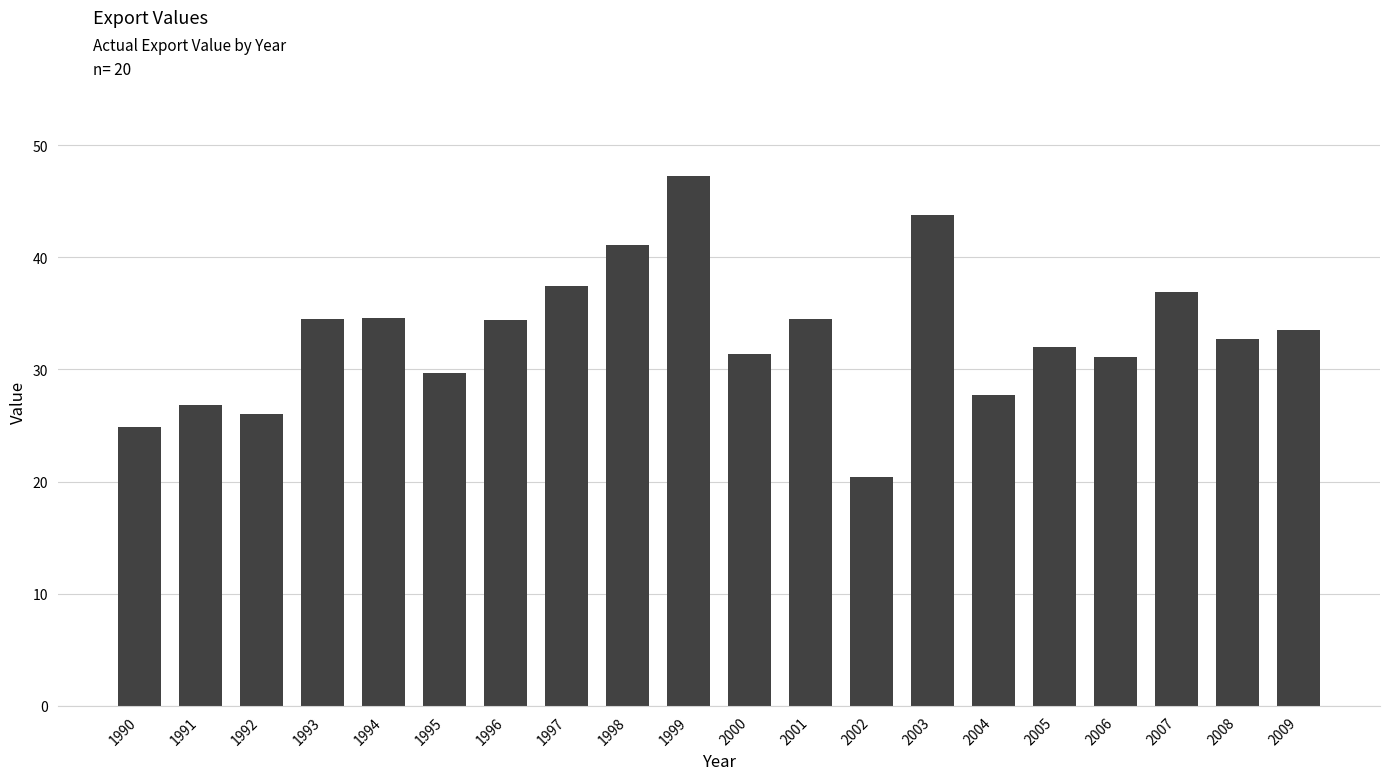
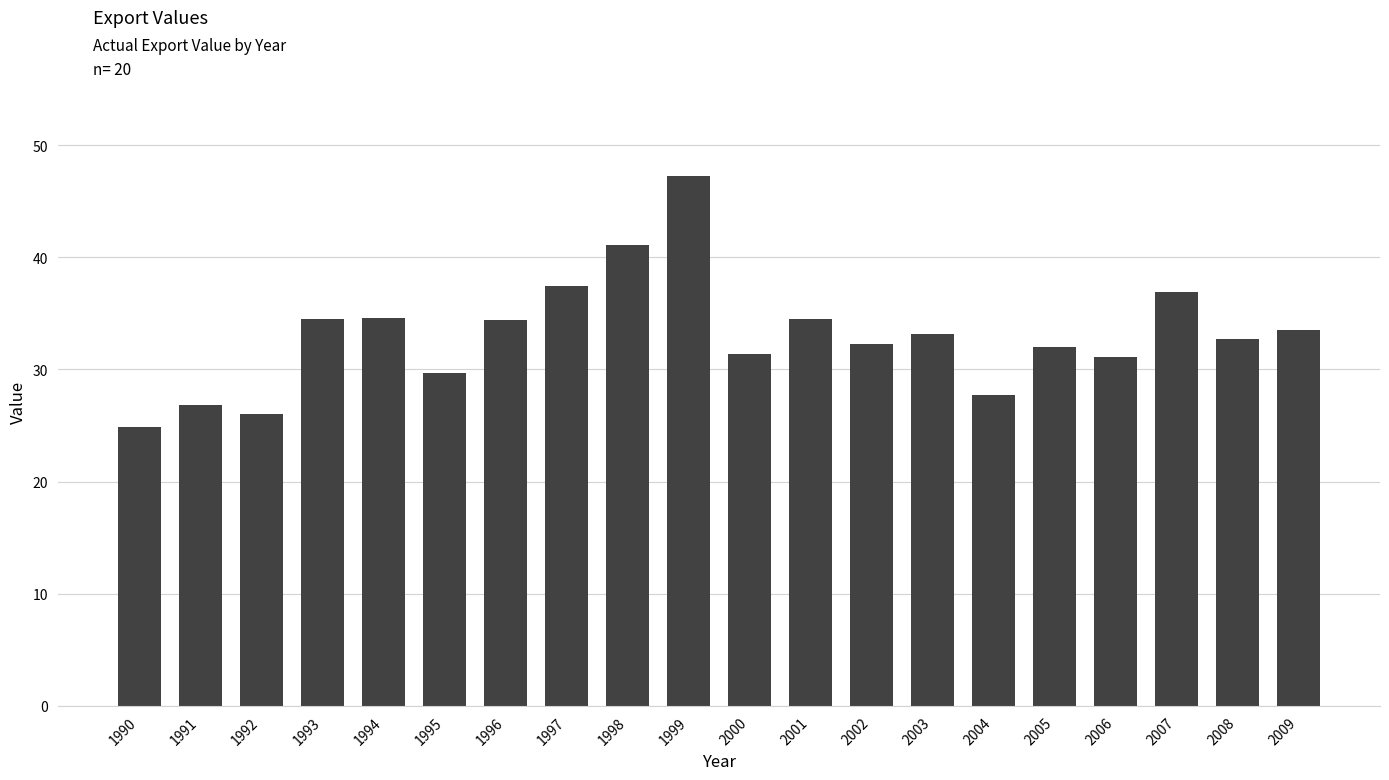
2002: 20.4 -> 32.3
2003: 43.8 -> 33.2
